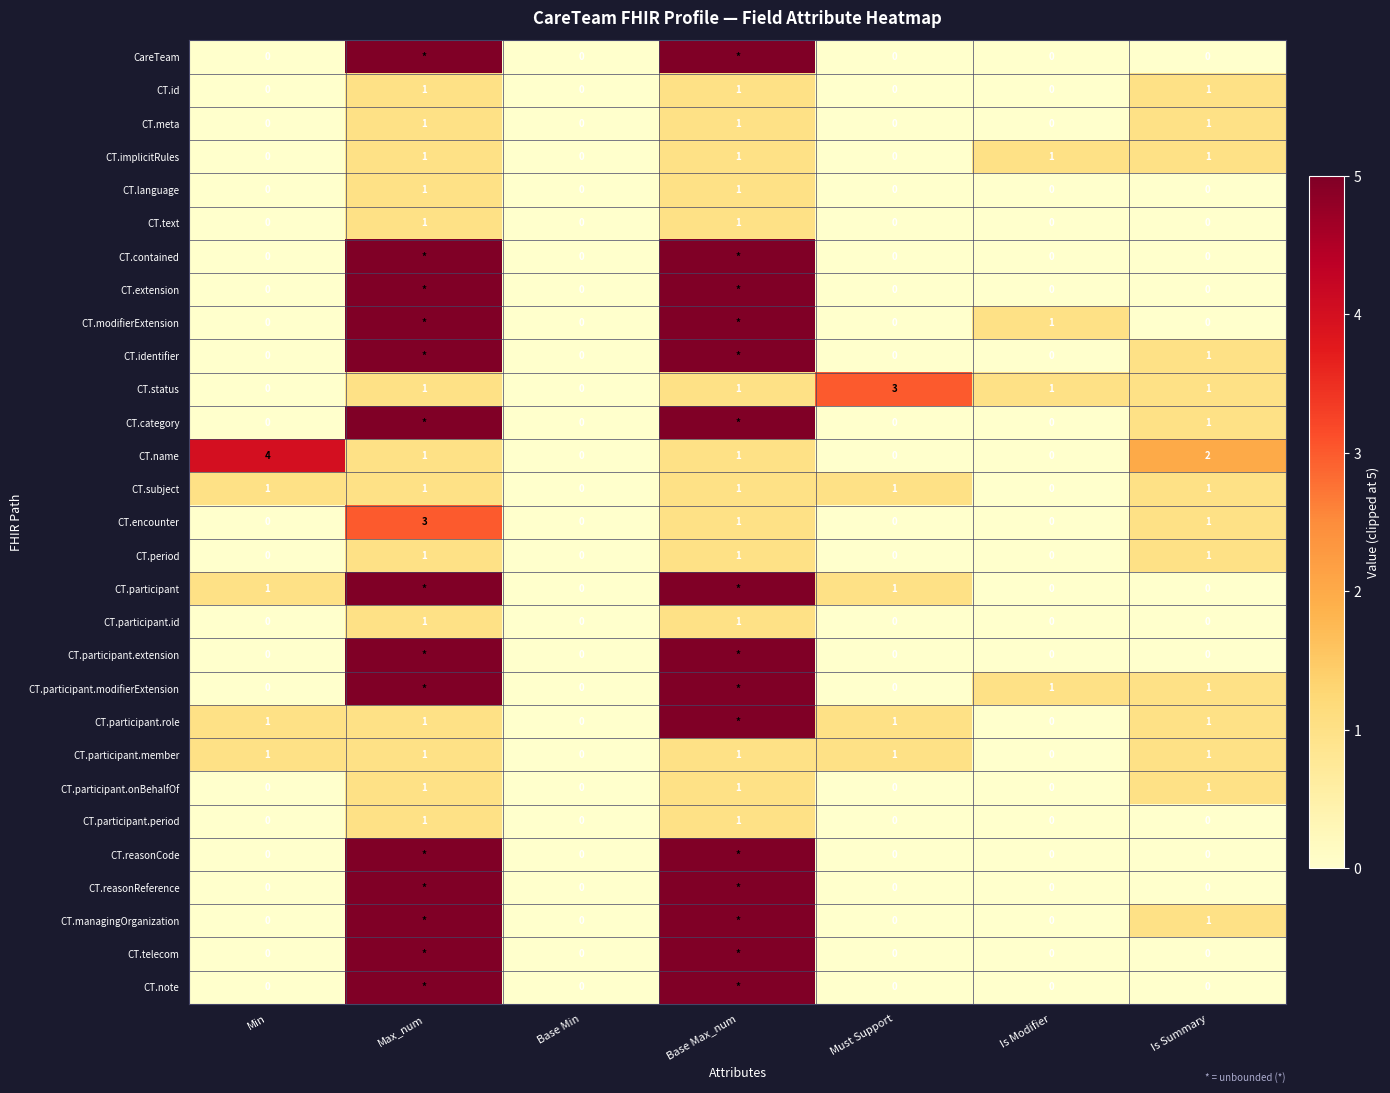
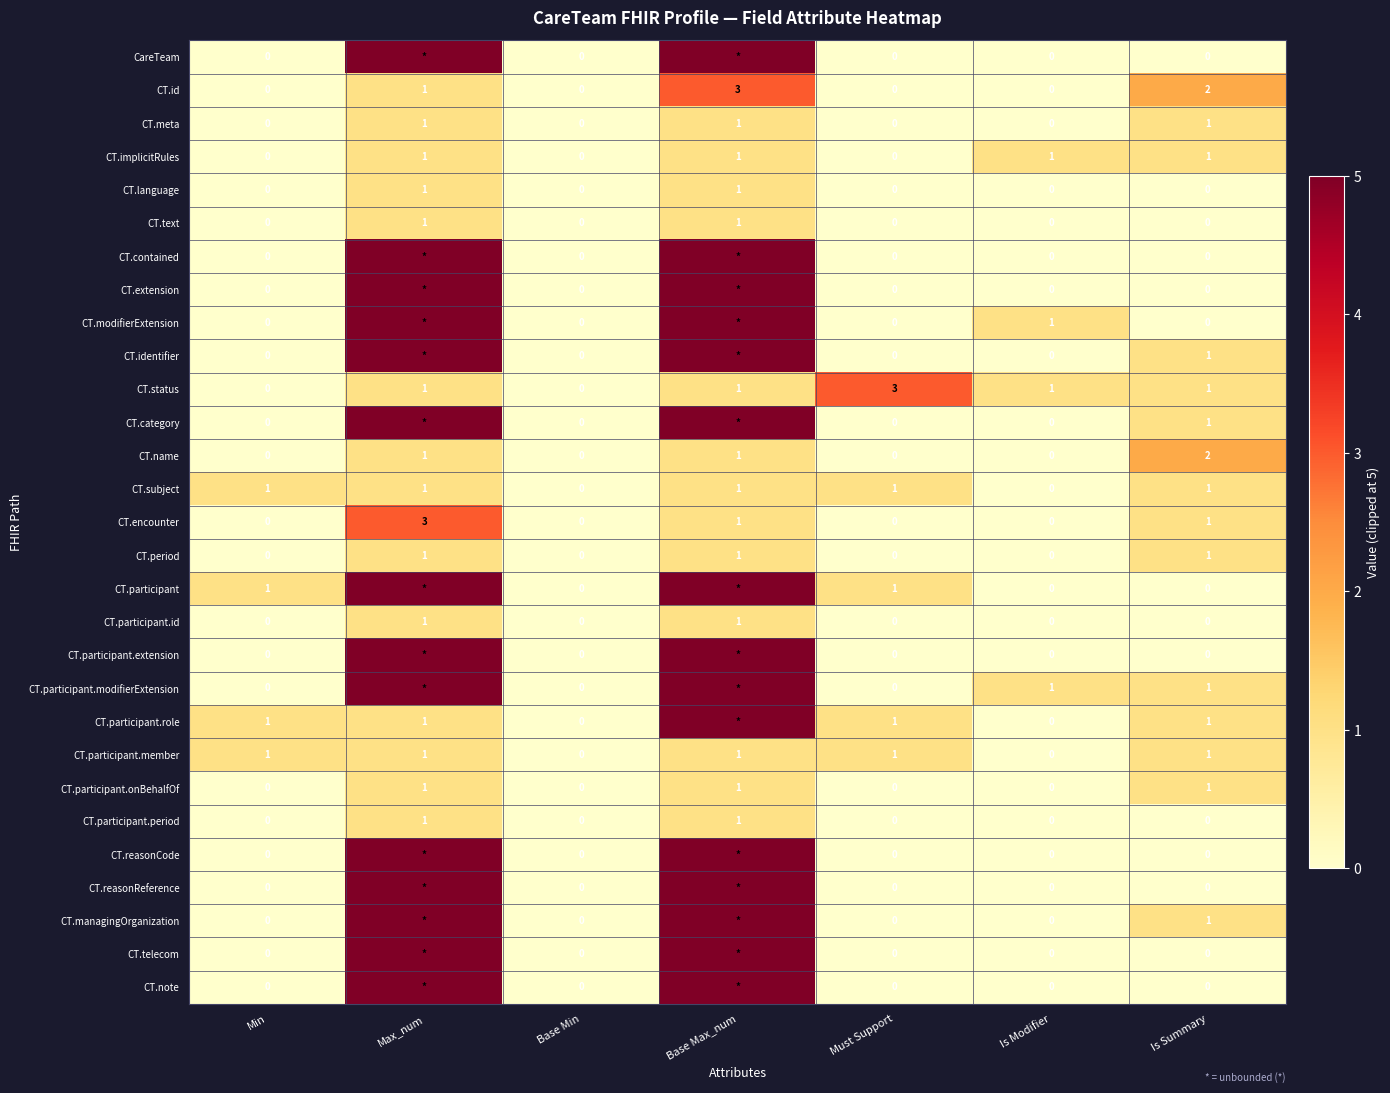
CT.id, Base Max_num: 1 -> 3
CT.id, Is Summary: 1 -> 2
CT.name, Min: 4 -> 0
